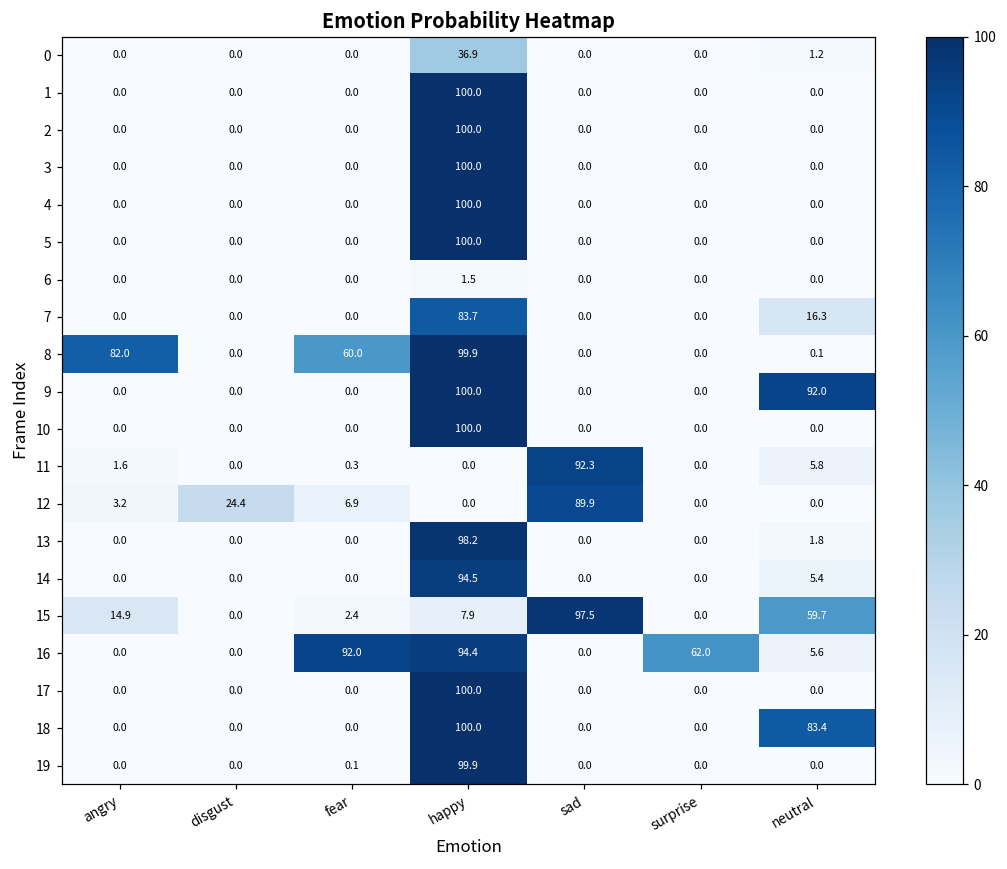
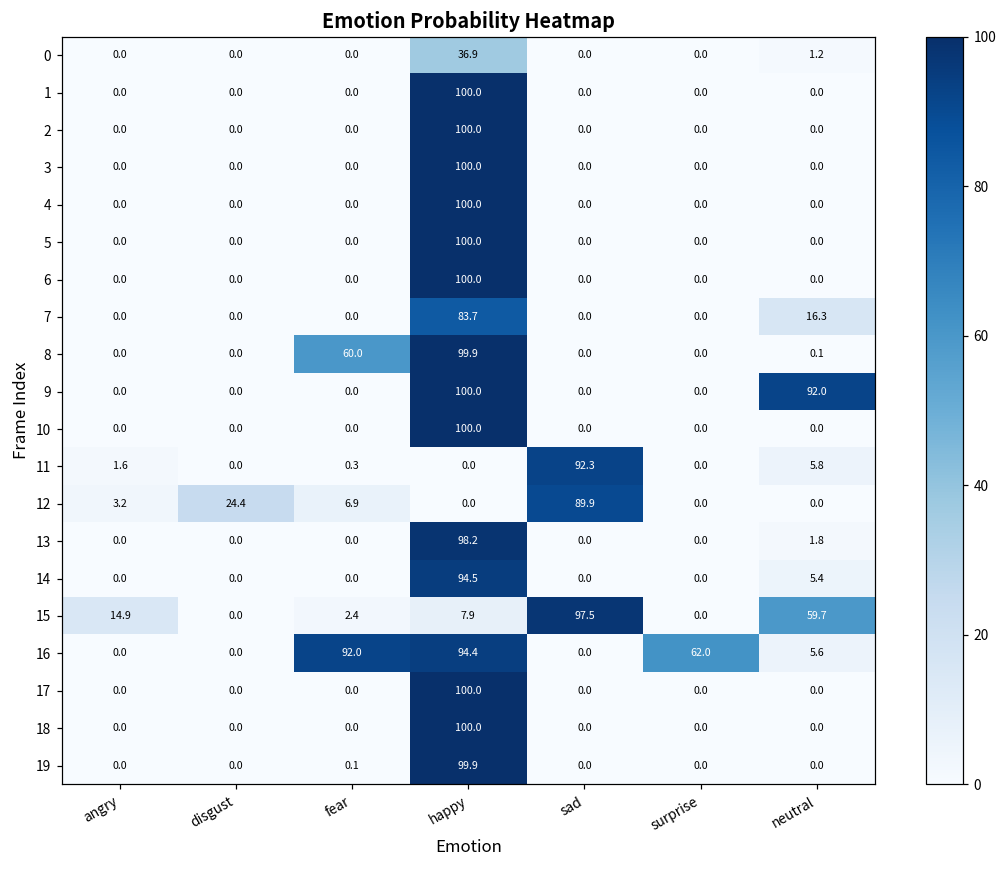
6, happy: 1.5 -> 100.0
8, angry: 82.0 -> 0.0
18, neutral: 83.4 -> 0.0
